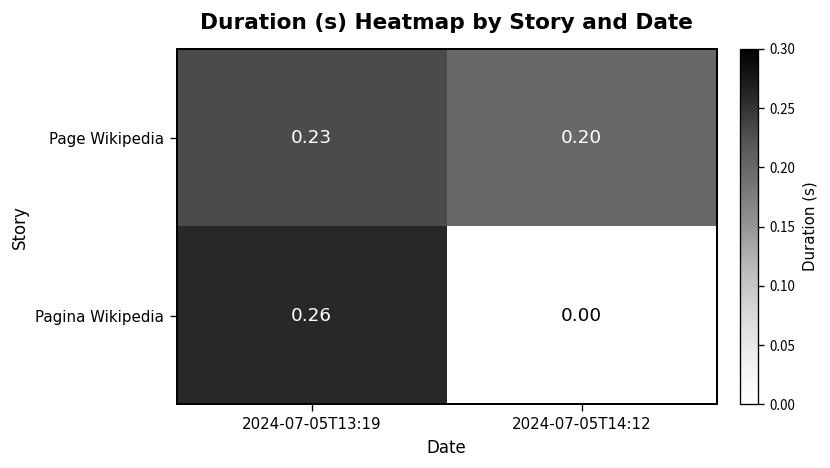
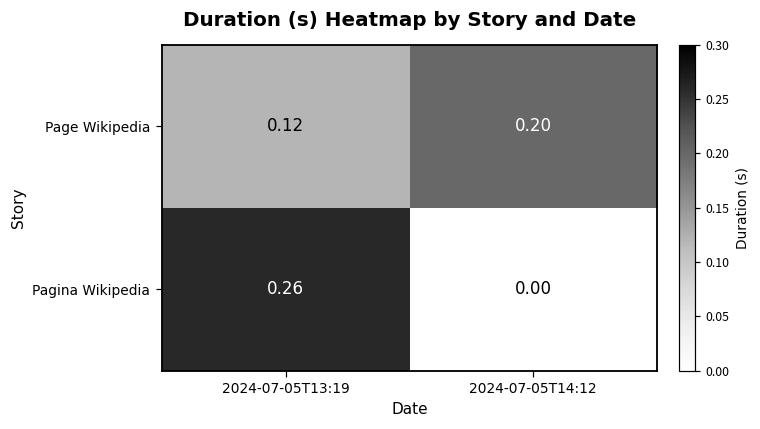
Page Wikipedia, 2024-07-05T13:19: 0.23 -> 0.12
